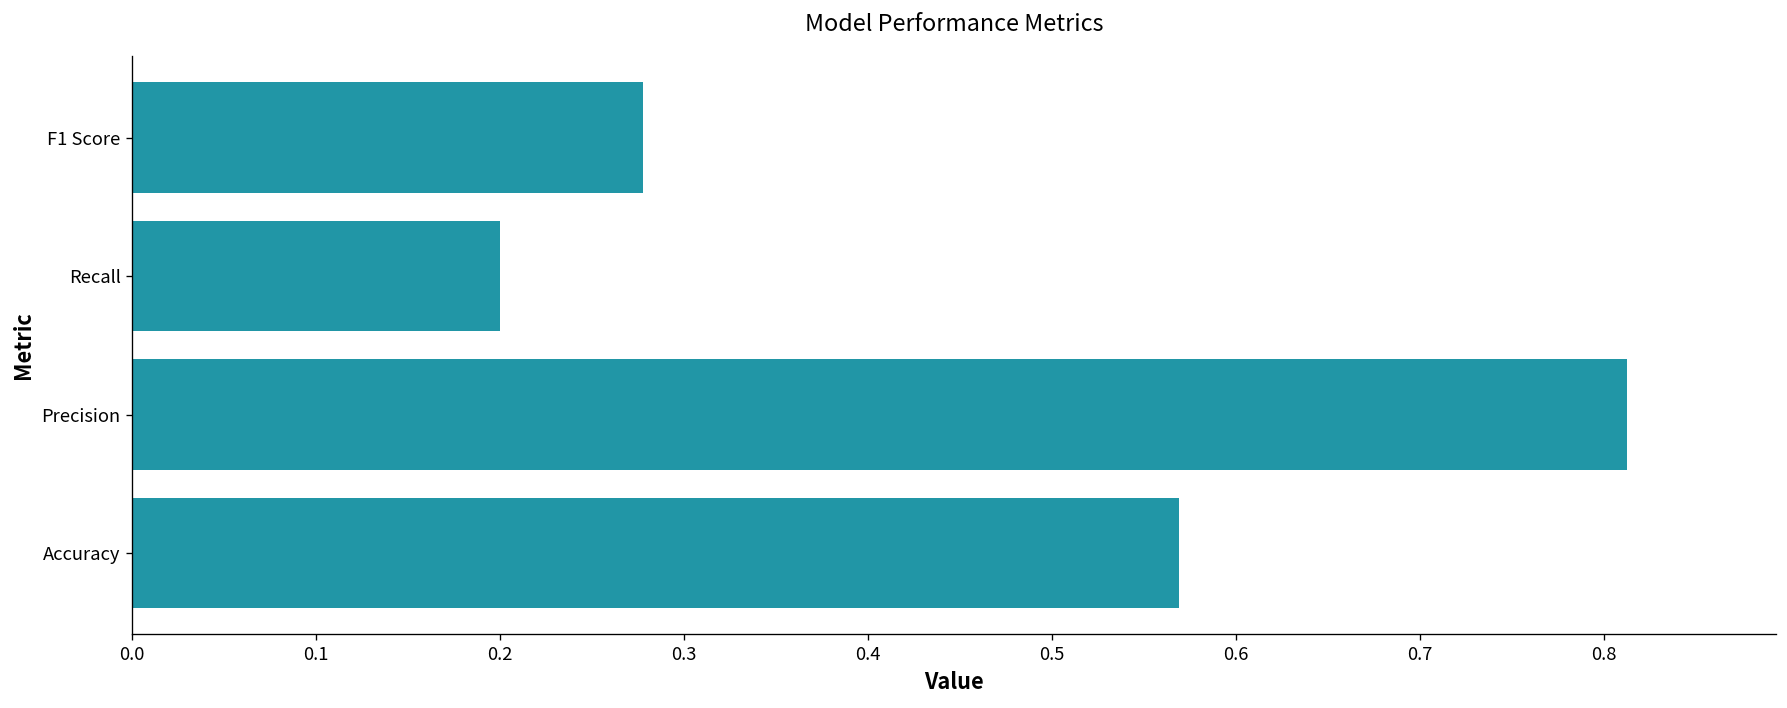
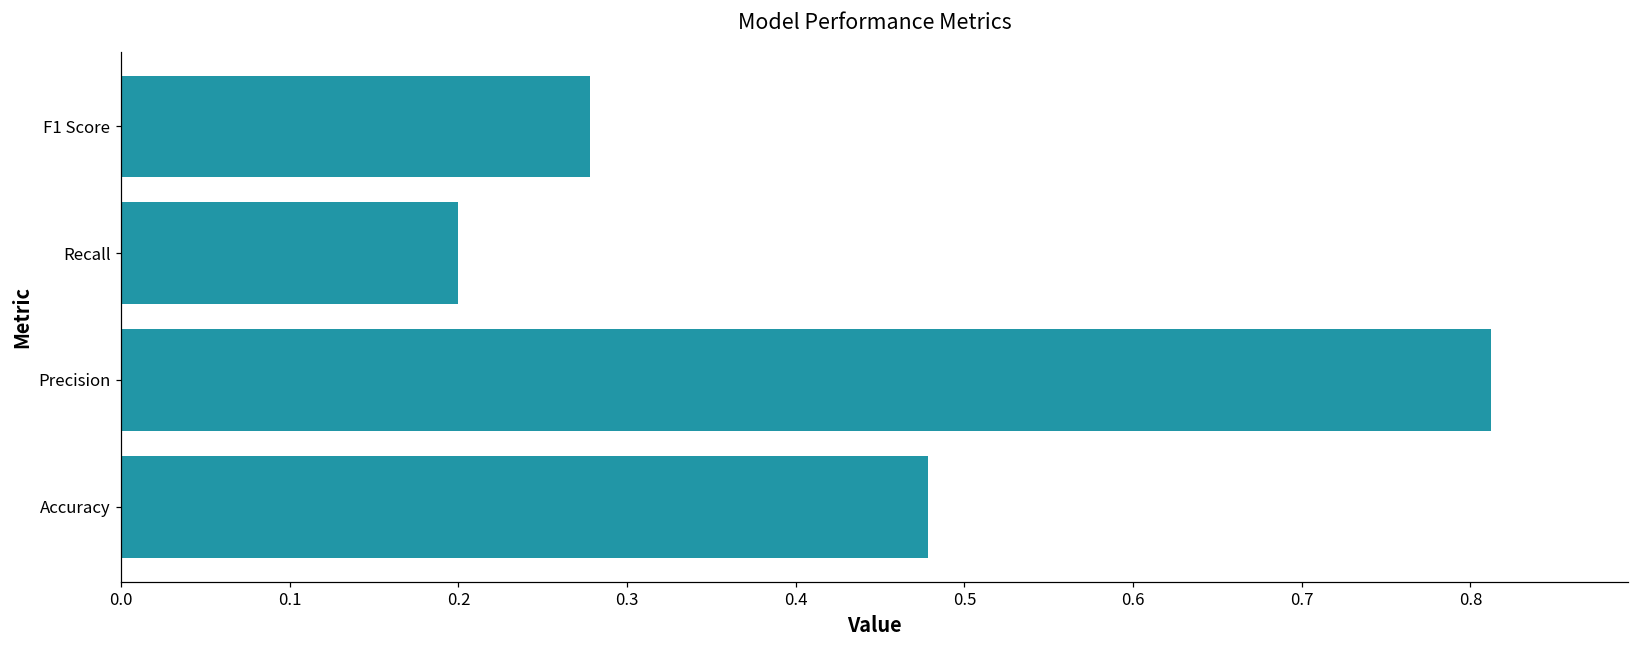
Accuracy: 0.569 -> 0.478
